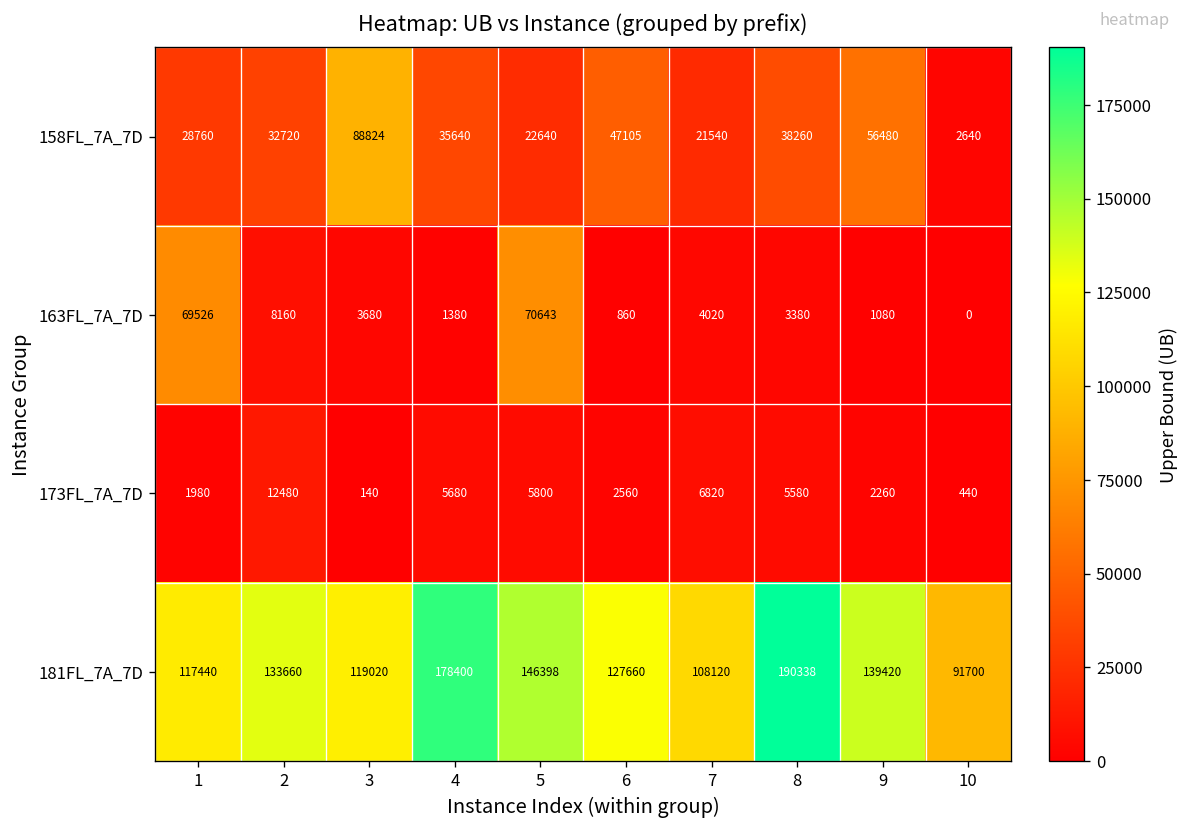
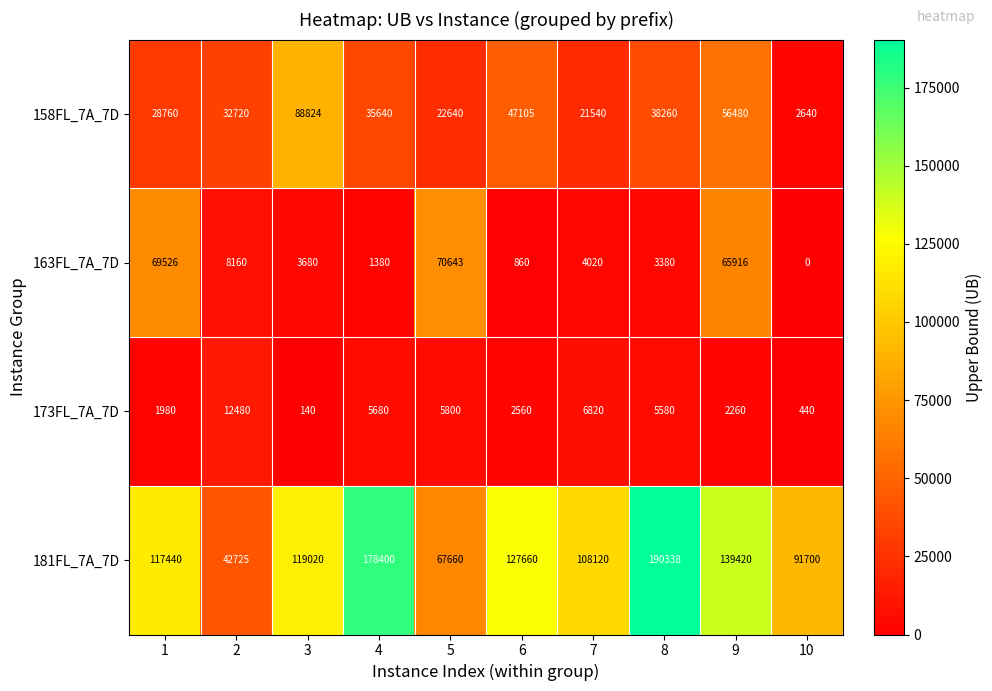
163FL_7A_7D, 9: 1080 -> 65916
181FL_7A_7D, 2: 133660 -> 42725
181FL_7A_7D, 5: 146398 -> 67660
